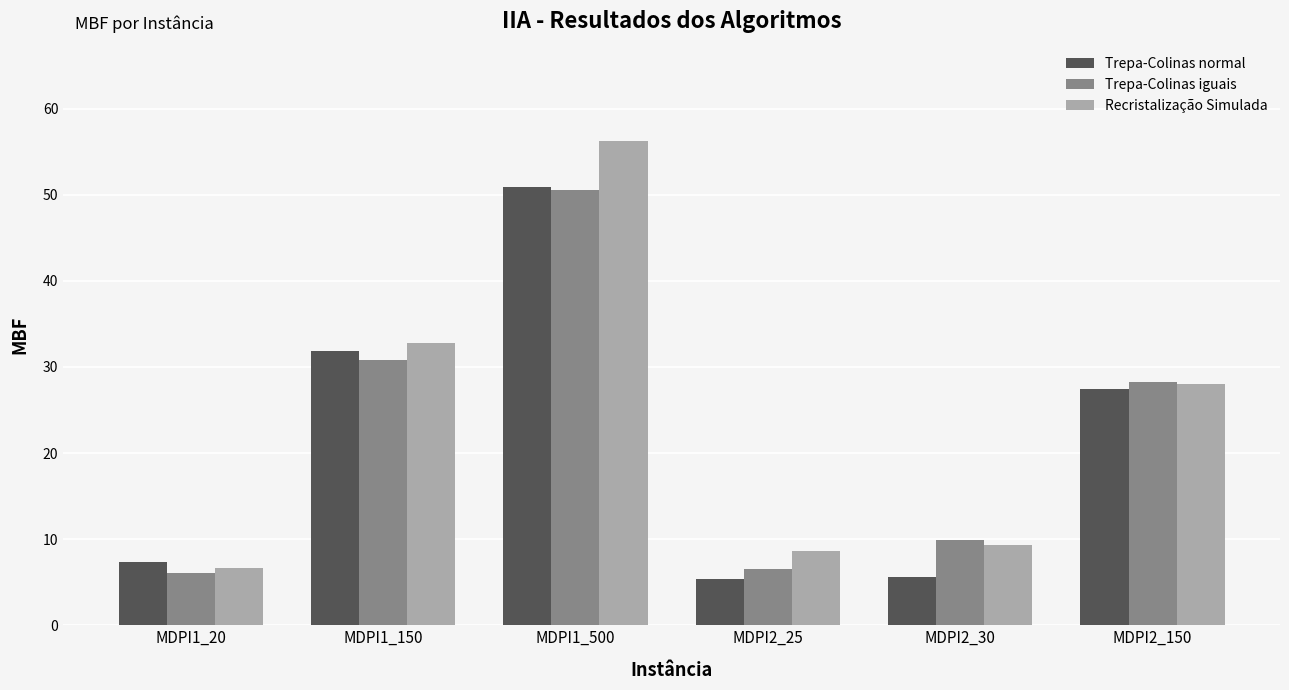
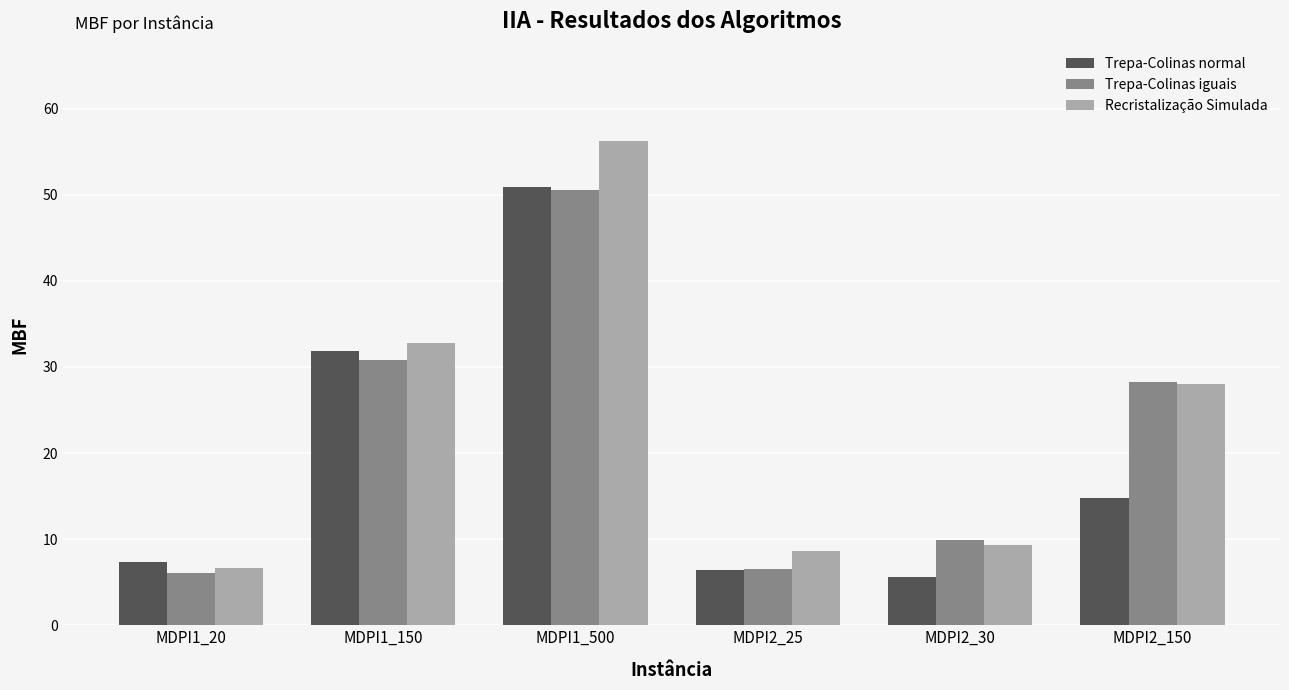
Trepa-Colinas normal, MDPI2_25: 5 -> 6
Trepa-Colinas normal, MDPI2_150: 27 -> 15
